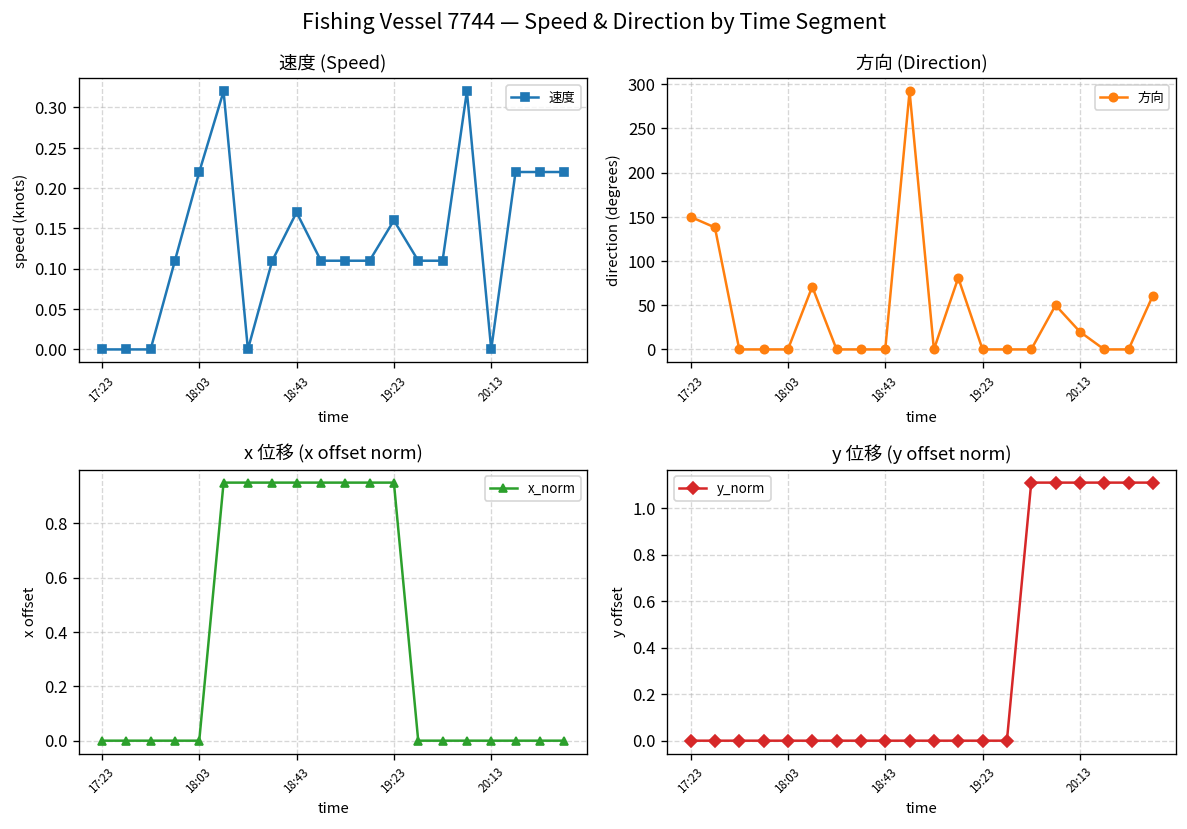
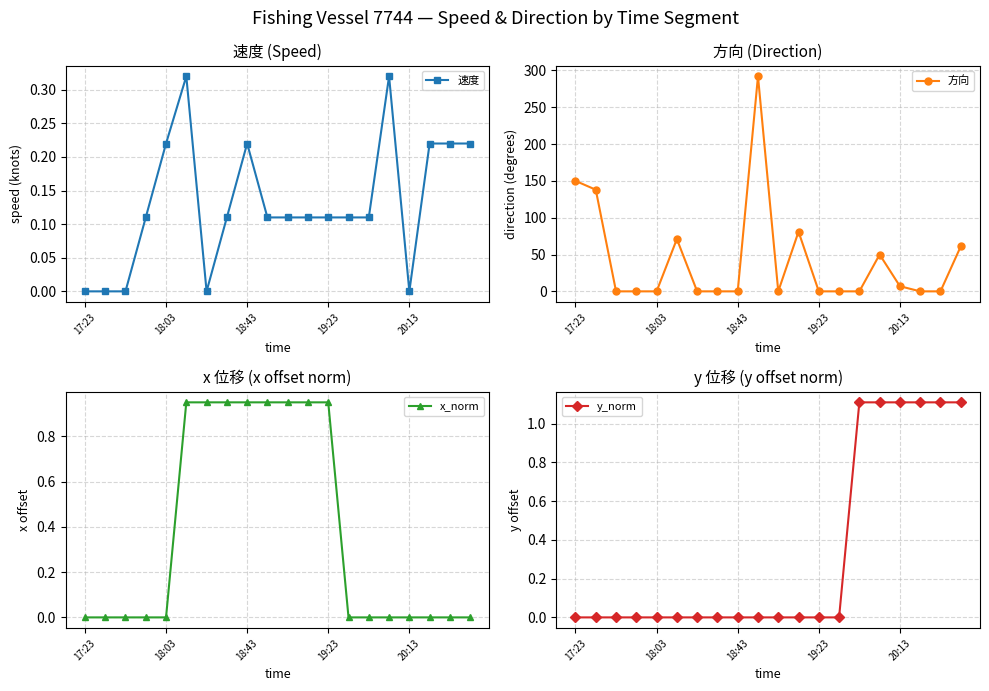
速度 (Speed), 18:43: 0.17 -> 0.22
速度 (Speed), 19:23: 0.16 -> 0.11
方向 (Direction), 20:13: 20 -> 10
